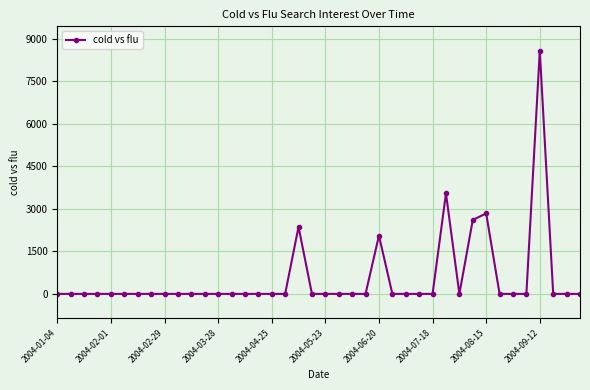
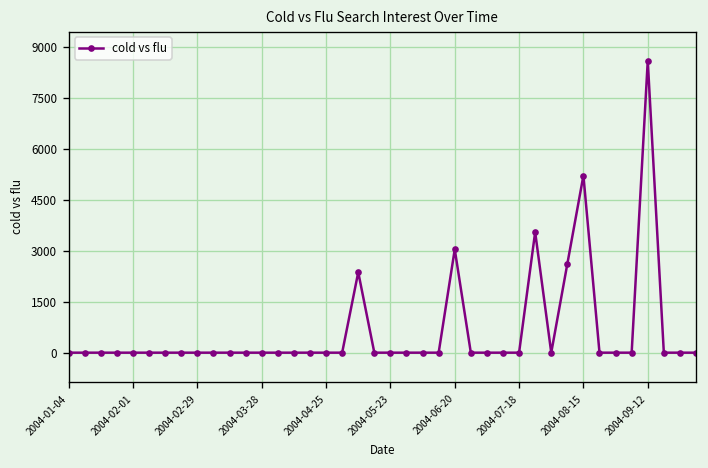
2004-06-20: 2100 -> 3000
2004-08-15: 2800 -> 5200
